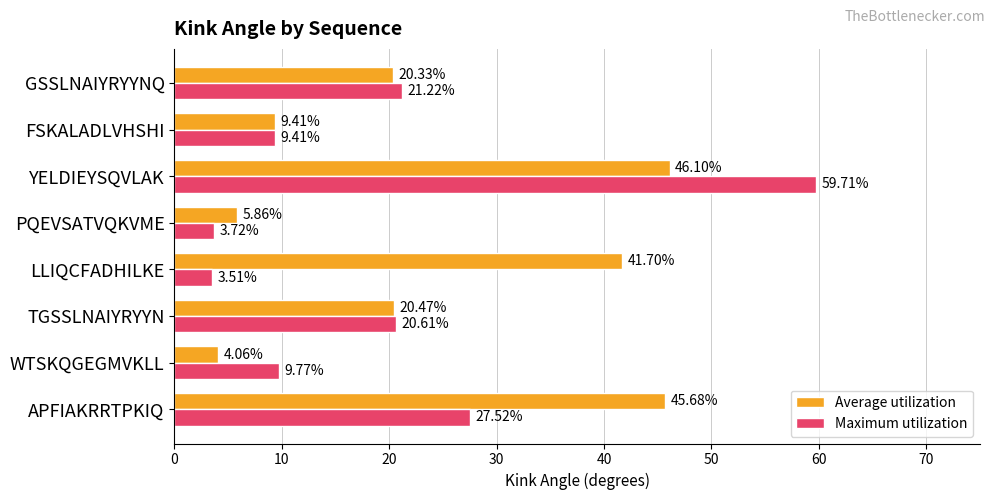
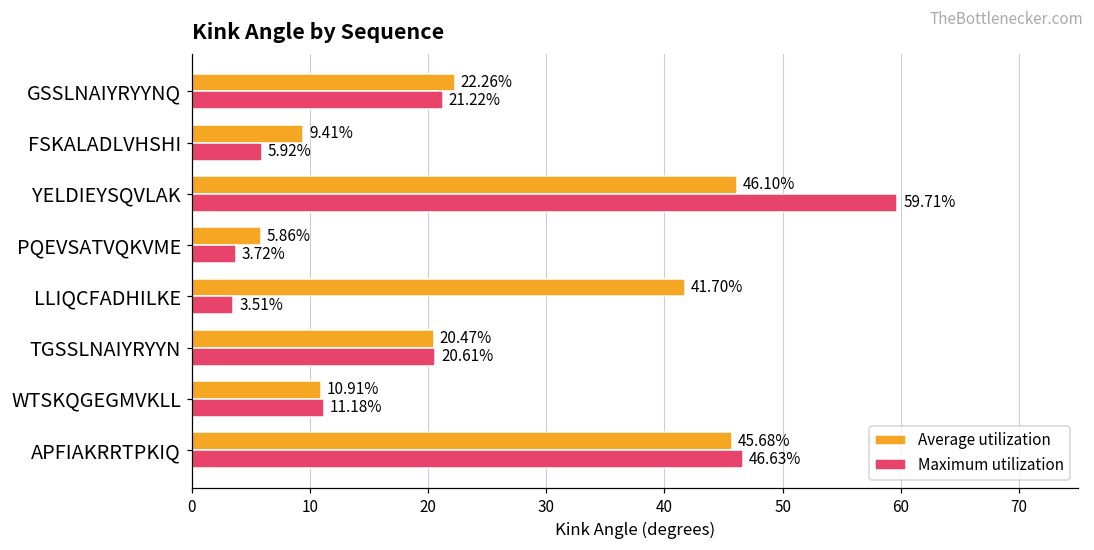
Average utilization, GSSLNAIYRYYNQ: 20.33% -> 22.26%
Maximum utilization, FSKALADLVHSHI: 9.41% -> 5.92%
Average utilization, WTSKQGEGMVKLL: 4.06% -> 10.91%
Maximum utilization, WTSKQGEGMVKLL: 9.77% -> 11.18%
Maximum utilization, APFIAKRRTPKIQ: 27.52% -> 46.63%
